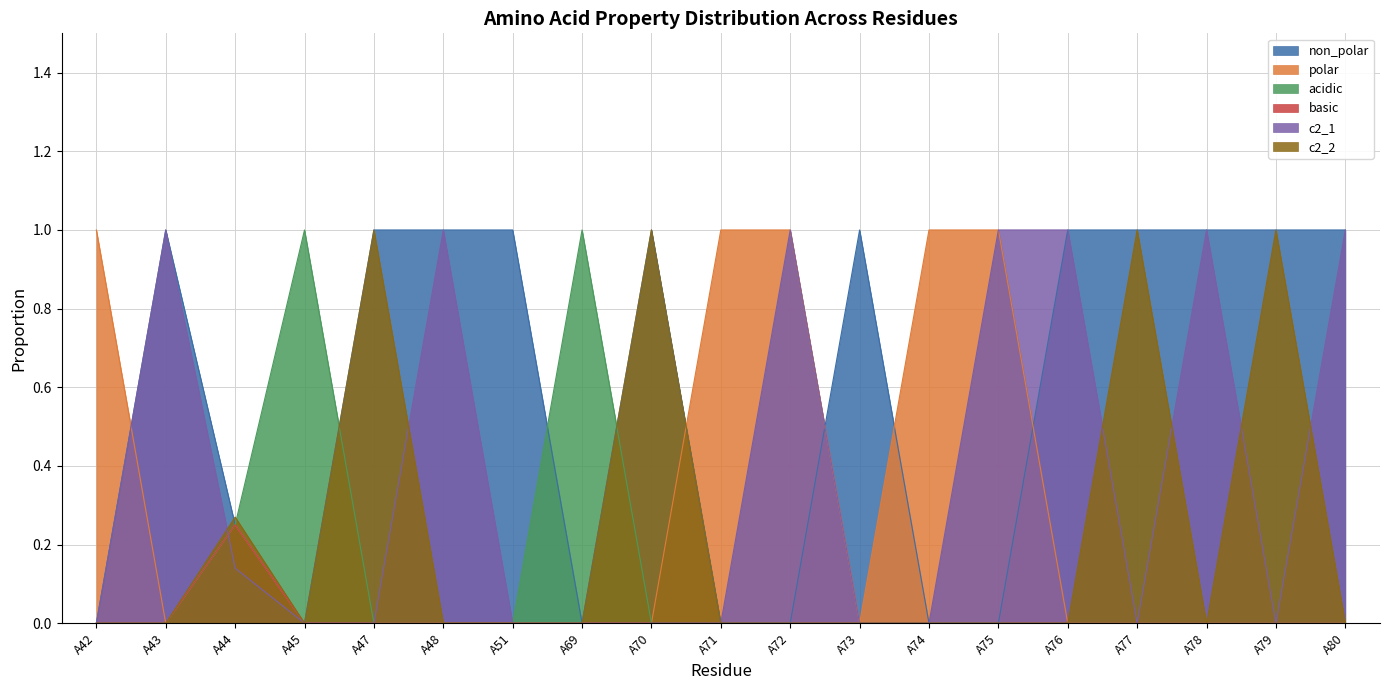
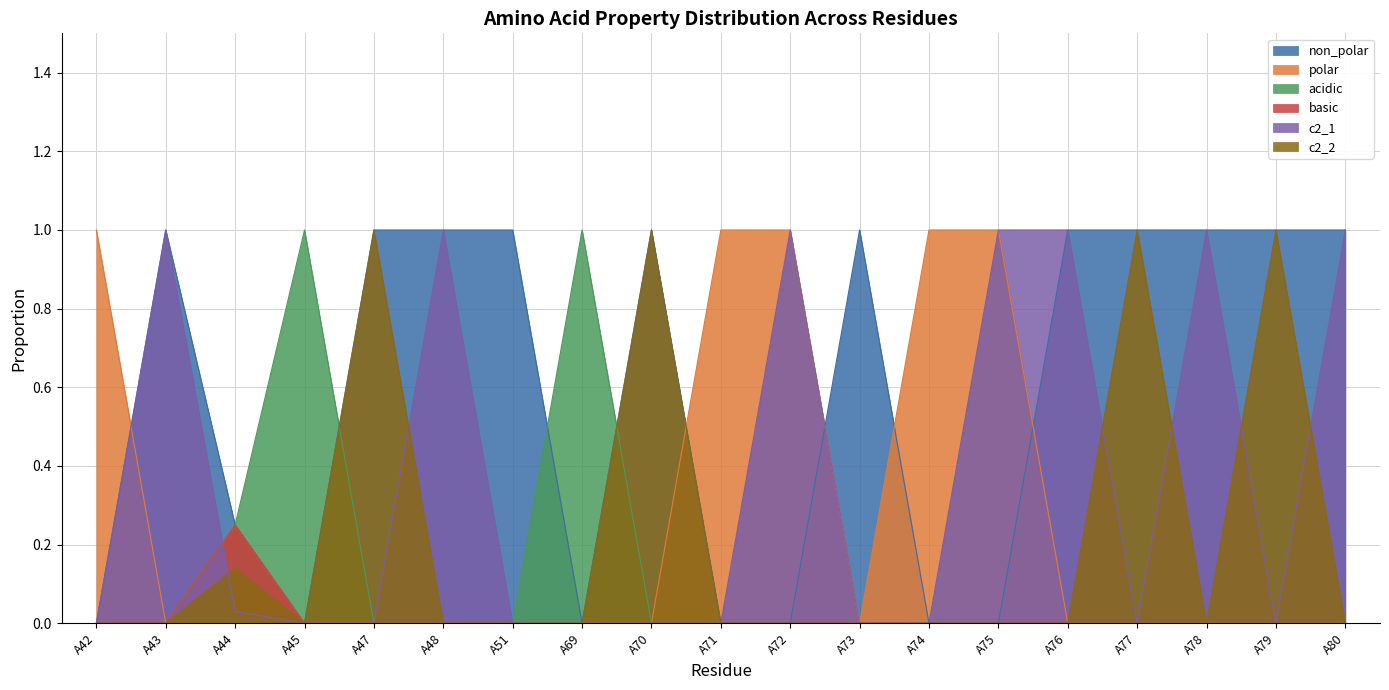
c2_1, A44: 0.14 -> 0.03
c2_2, A44: 0.27 -> 0.14
